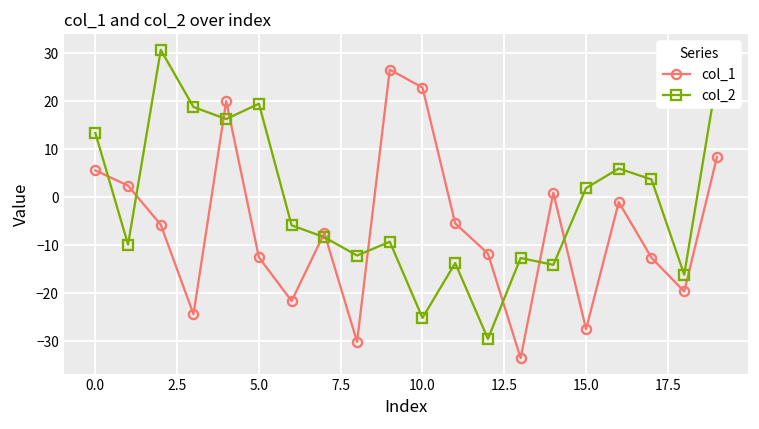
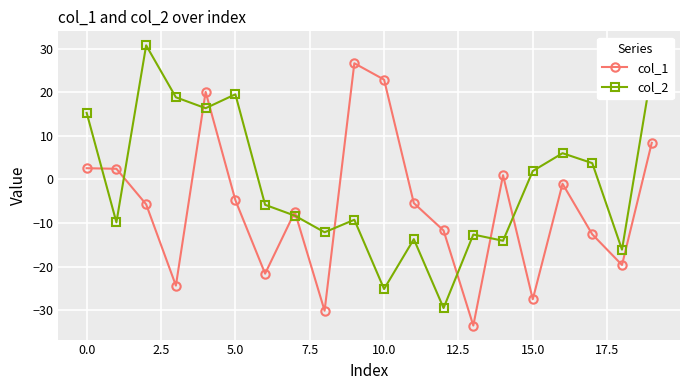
col_1, 0.0: 6 -> 3
col_2, 0.0: 13 -> 15
col_1, 5.0: -12 -> -5
